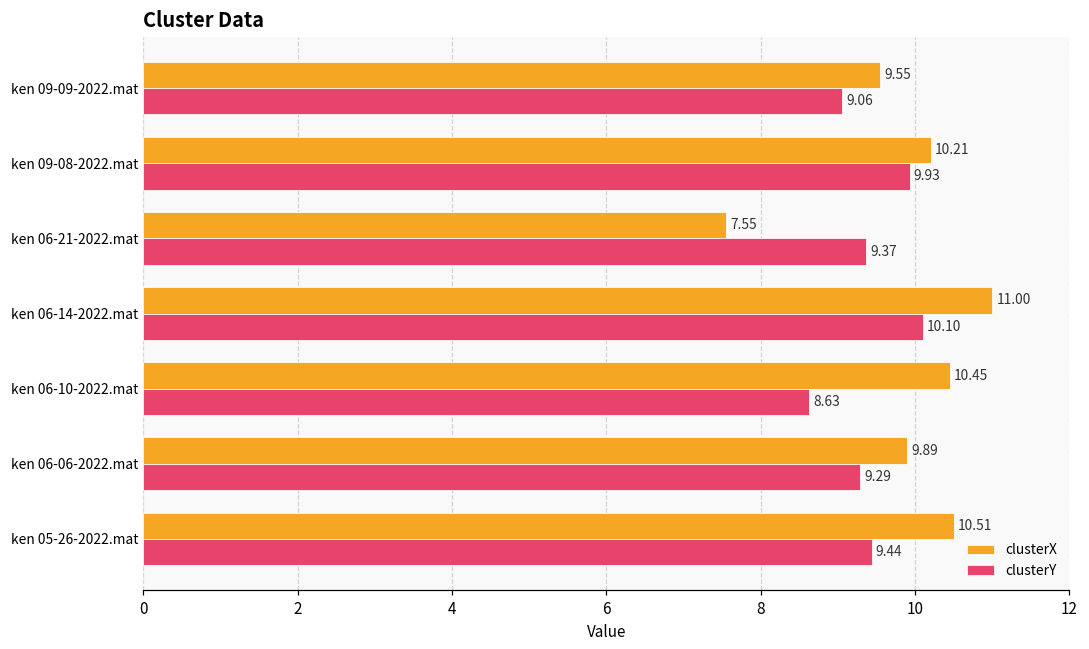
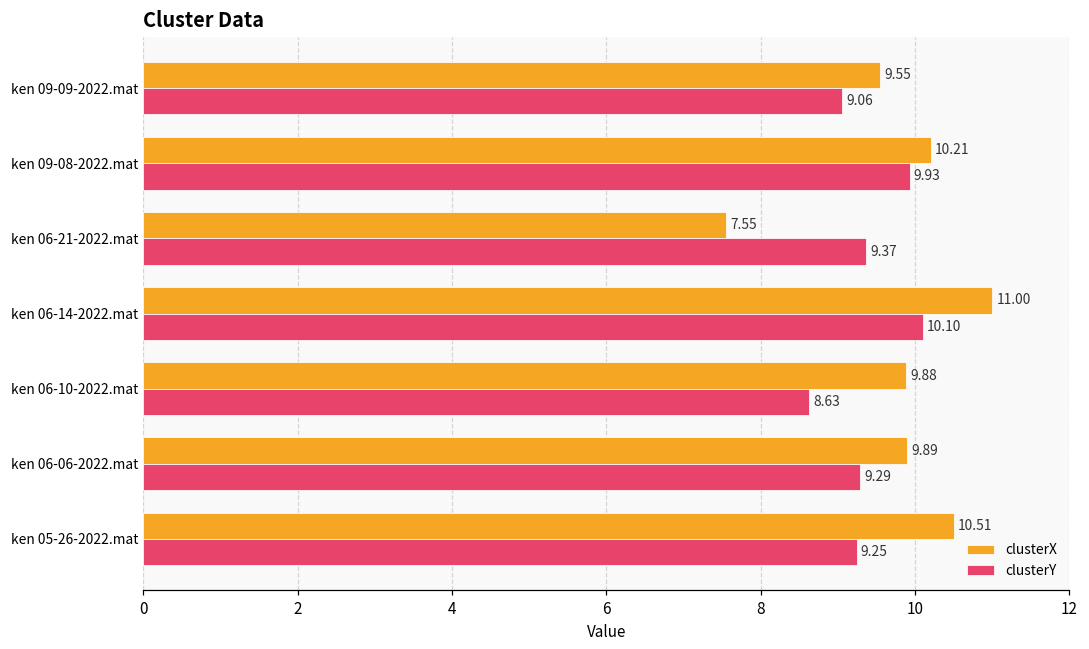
clusterX, ken 06-10-2022.mat: 10.45 -> 9.88
clusterY, ken 05-26-2022.mat: 9.44 -> 9.25
